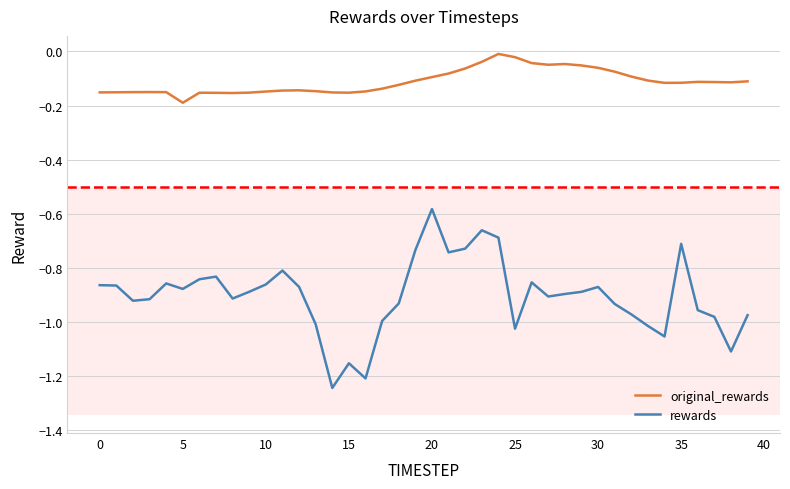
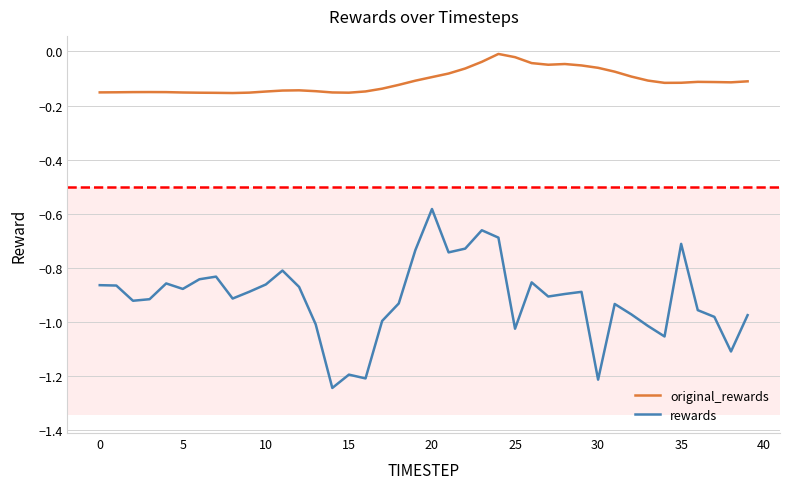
original_rewards, 5: -0.19 -> -0.15
rewards, 15: -1.15 -> -1.20
rewards, 30: -0.87 -> -1.21
